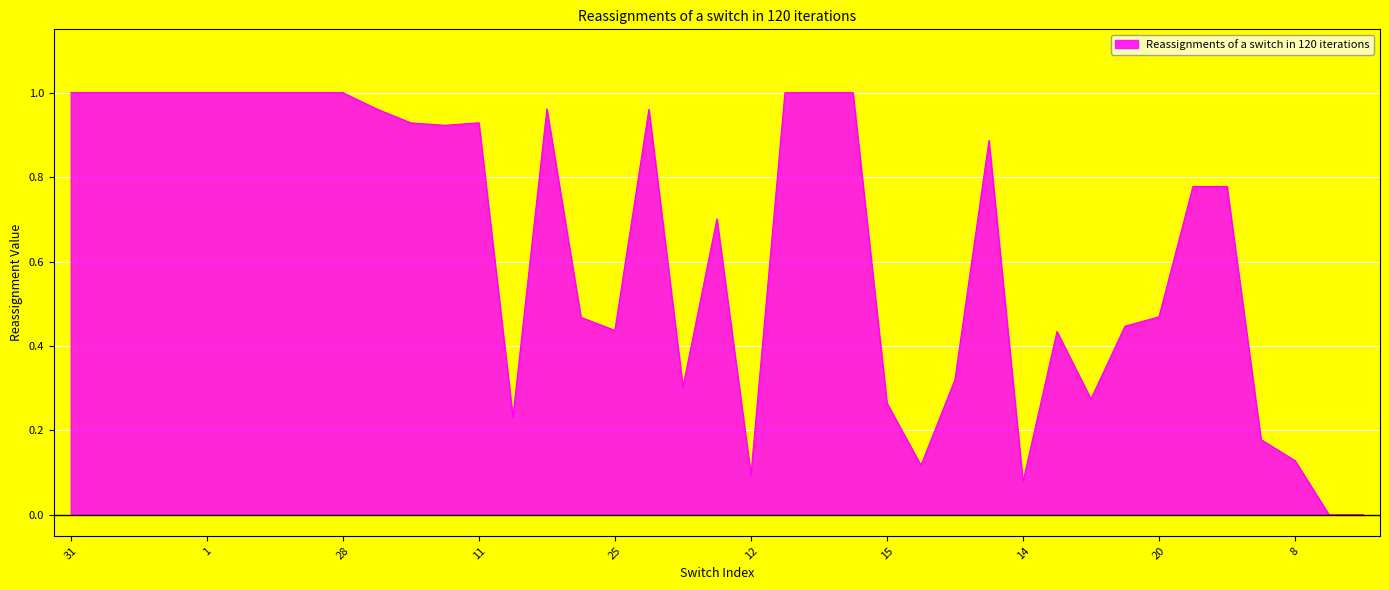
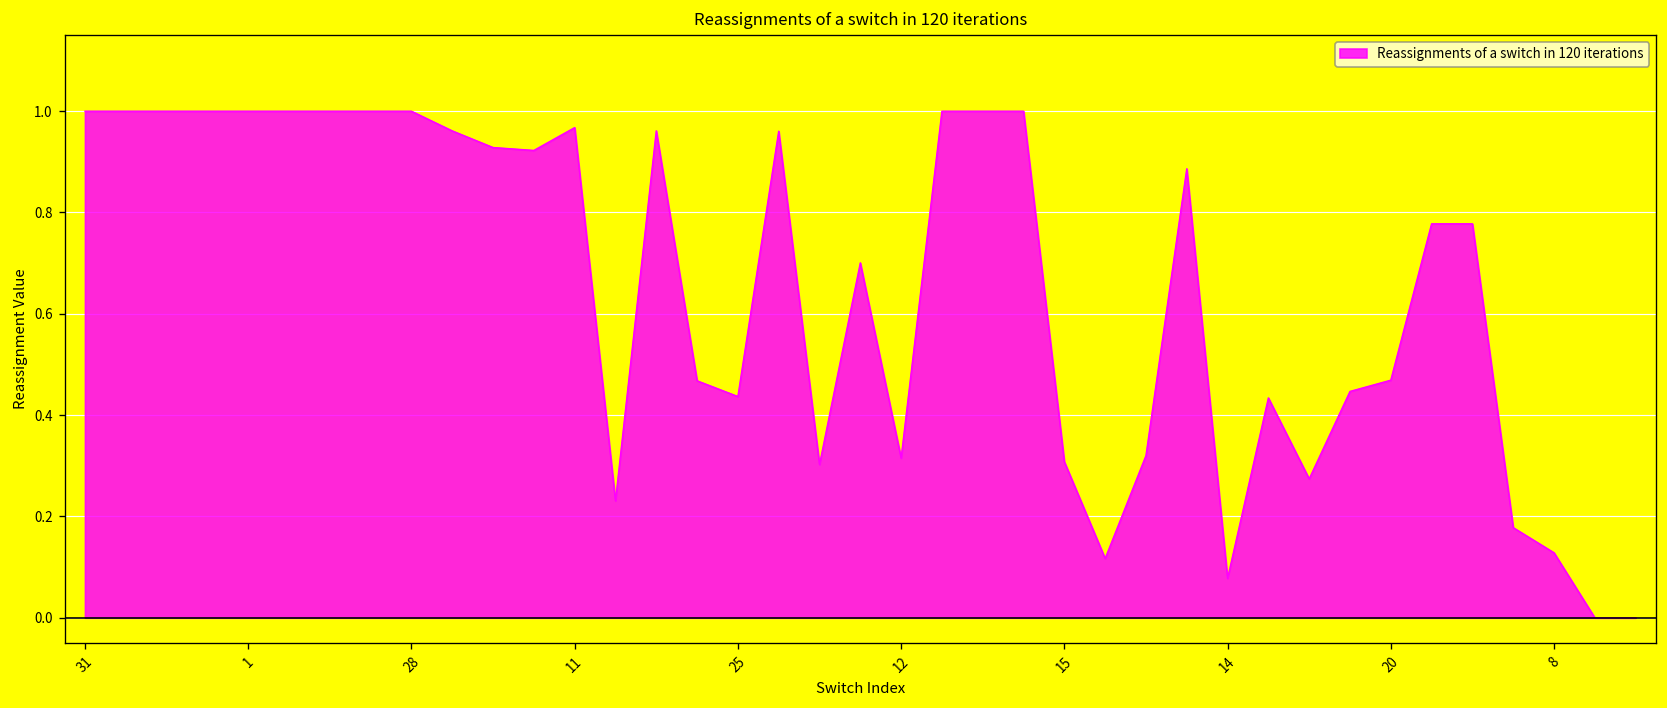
11: 0.93 -> 0.97
12: 0.09 -> 0.32
15: 0.26 -> 0.31
